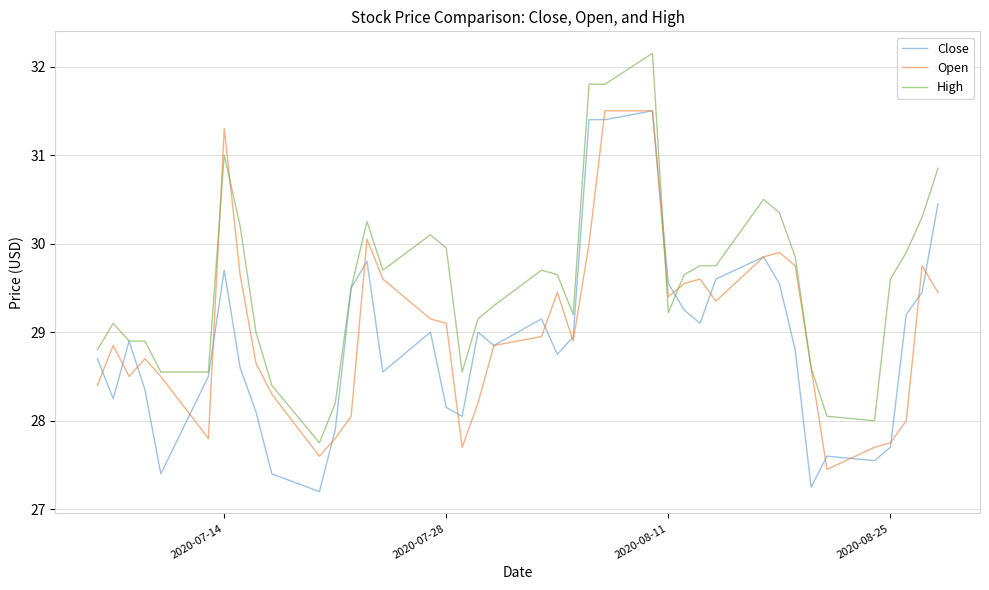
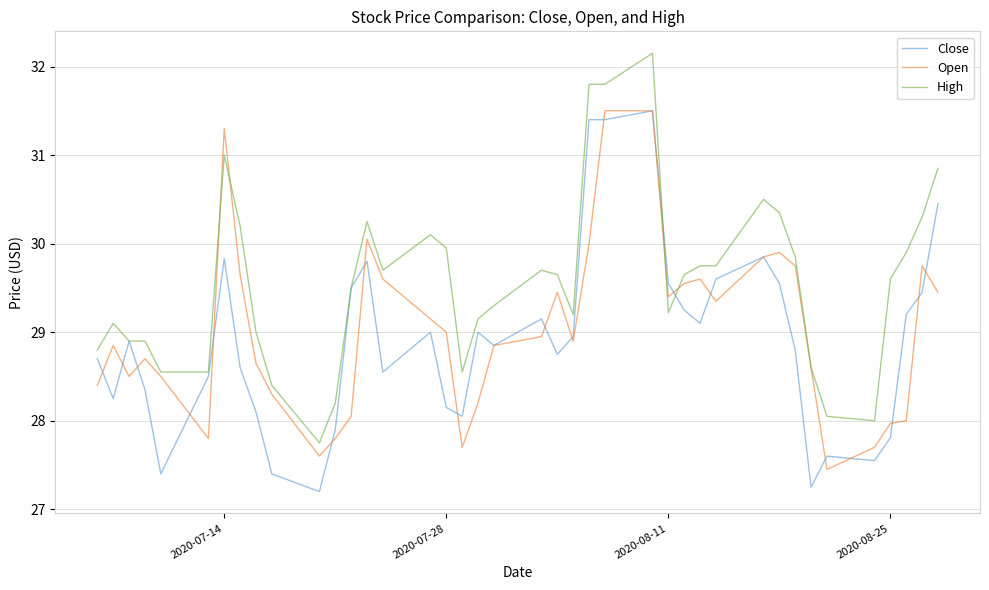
Close, 2020-07-14: 29.7 -> 29.8
Open, 2020-07-28: 29.1 -> 29.0
Close, 2020-08-25: 27.7 -> 27.8
Open, 2020-08-25: 27.8 -> 28.0
